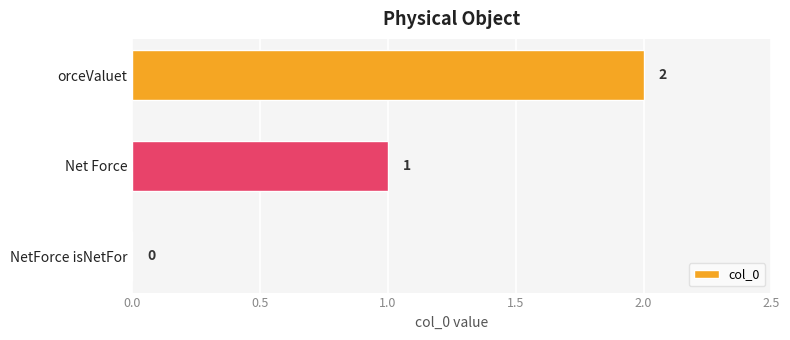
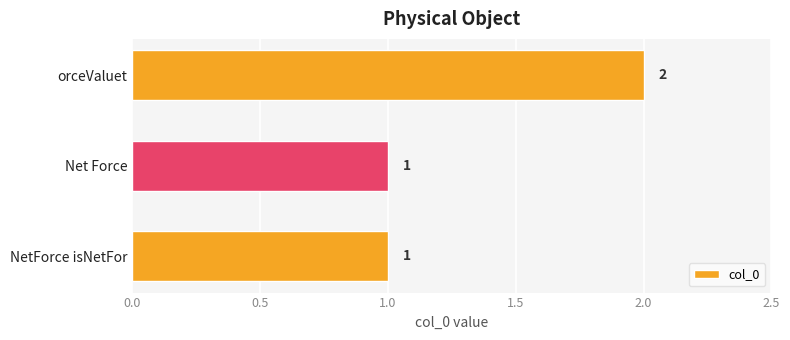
NetForce isNetFor: 0 -> 1
